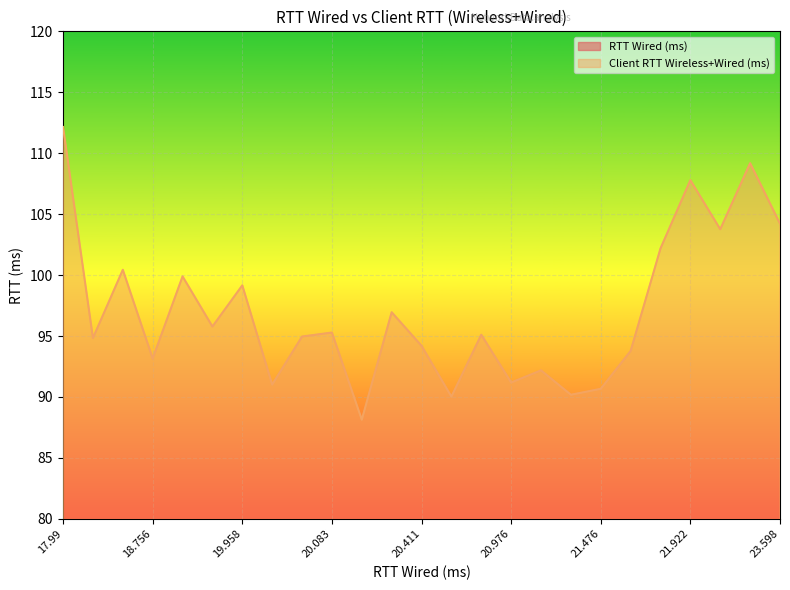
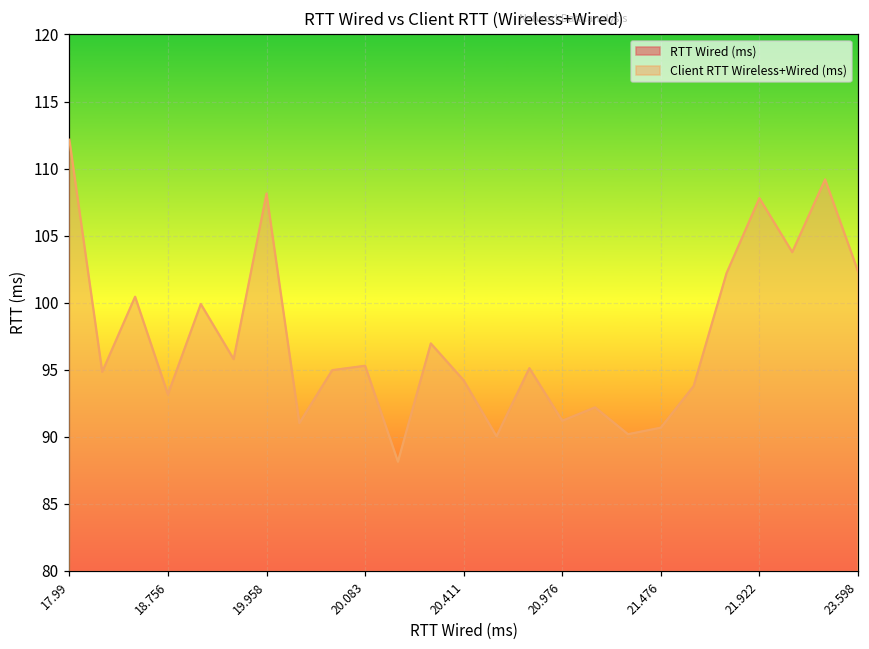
Client RTT Wireless+Wired (ms), 19.958: 99.2 -> 108.1
Client RTT Wireless+Wired (ms), 23.598: 104.2 -> 102.3
